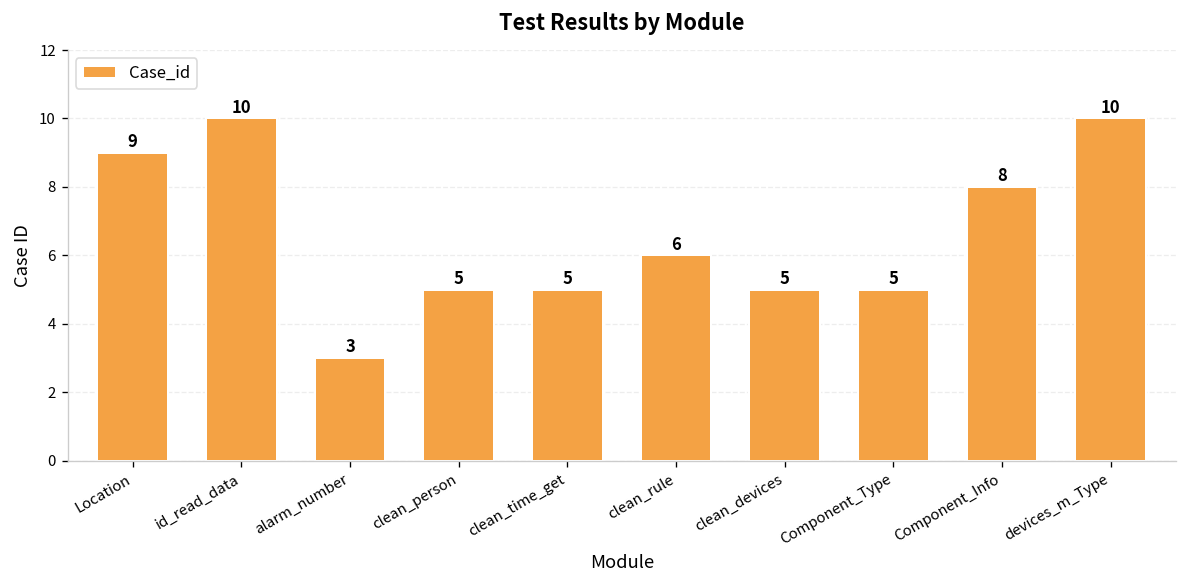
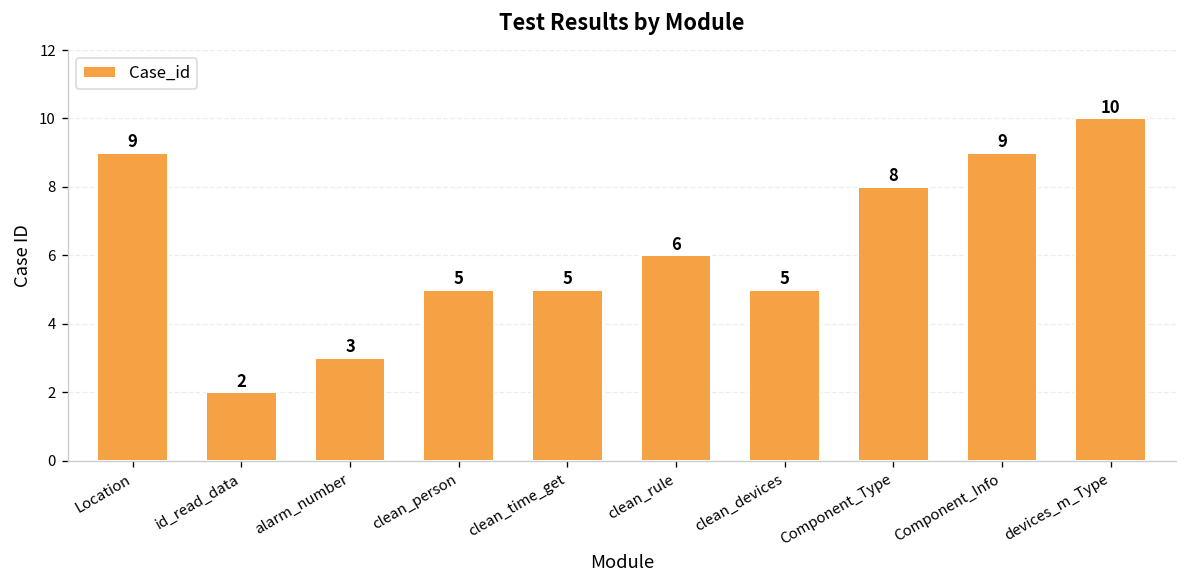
id_read_data: 10 -> 2
Component_Type: 5 -> 8
Component_Info: 8 -> 9
